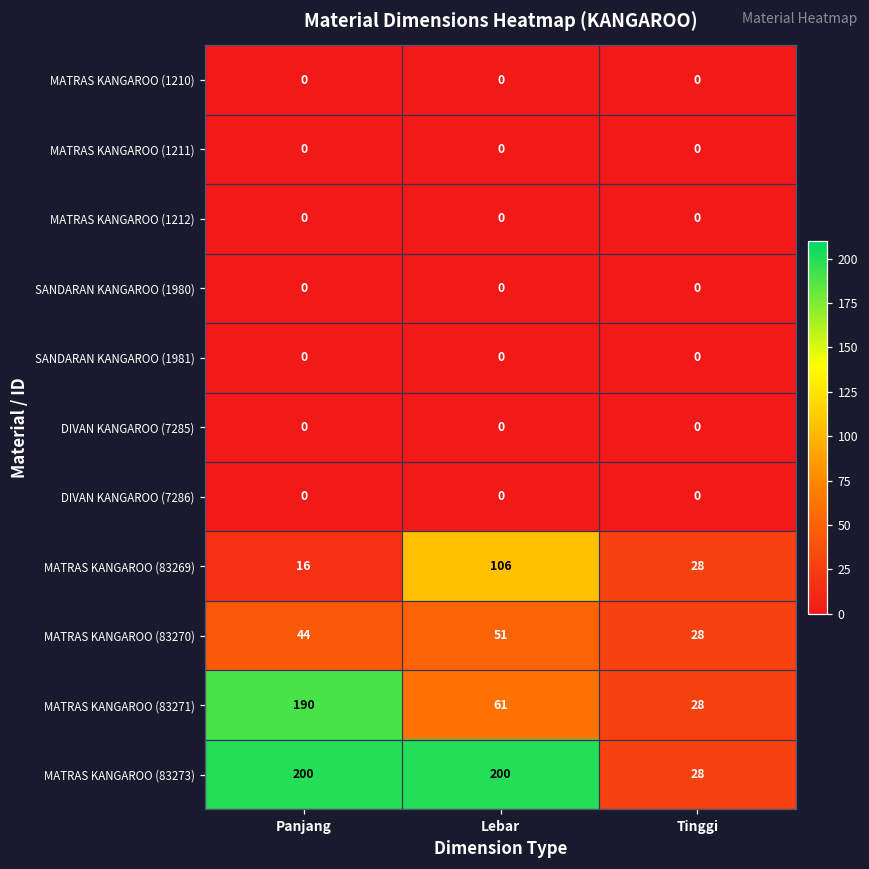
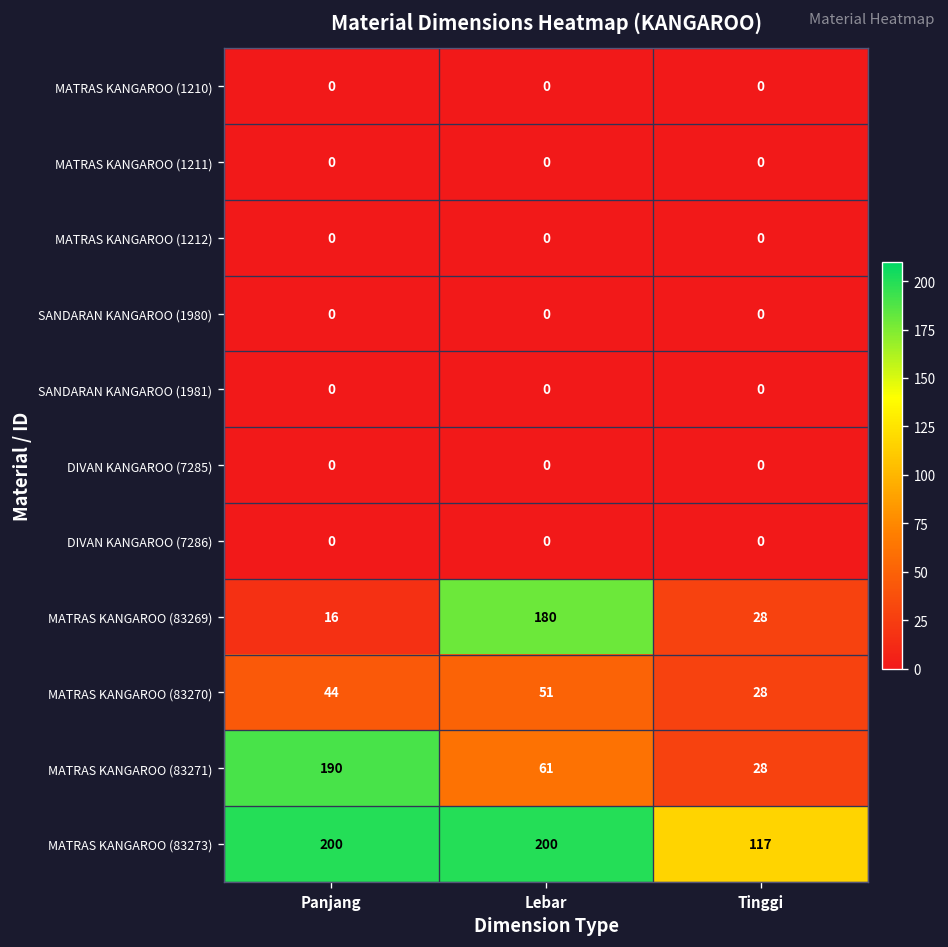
MATRAS KANGAROO (83269), Lebar: 106 -> 180
MATRAS KANGAROO (83273), Tinggi: 28 -> 117
